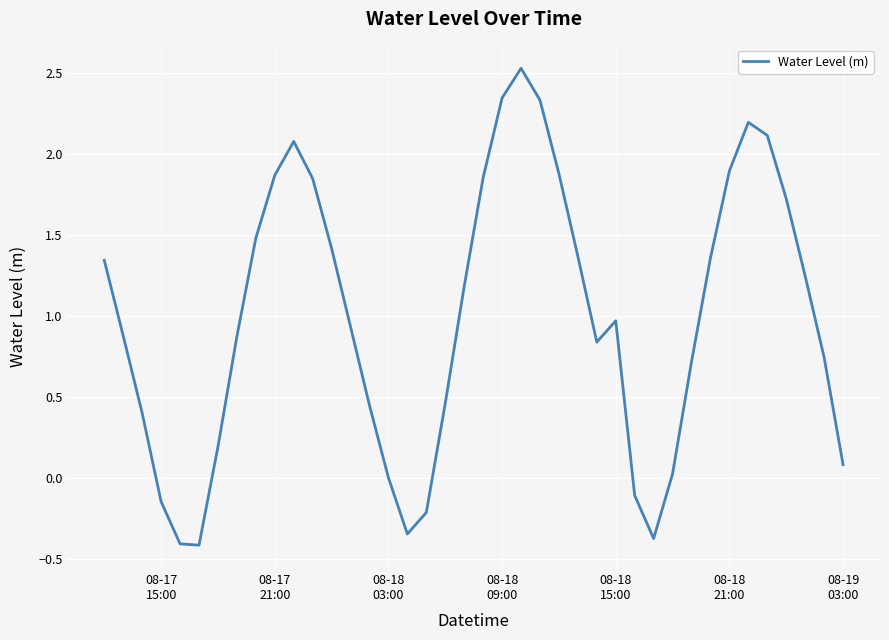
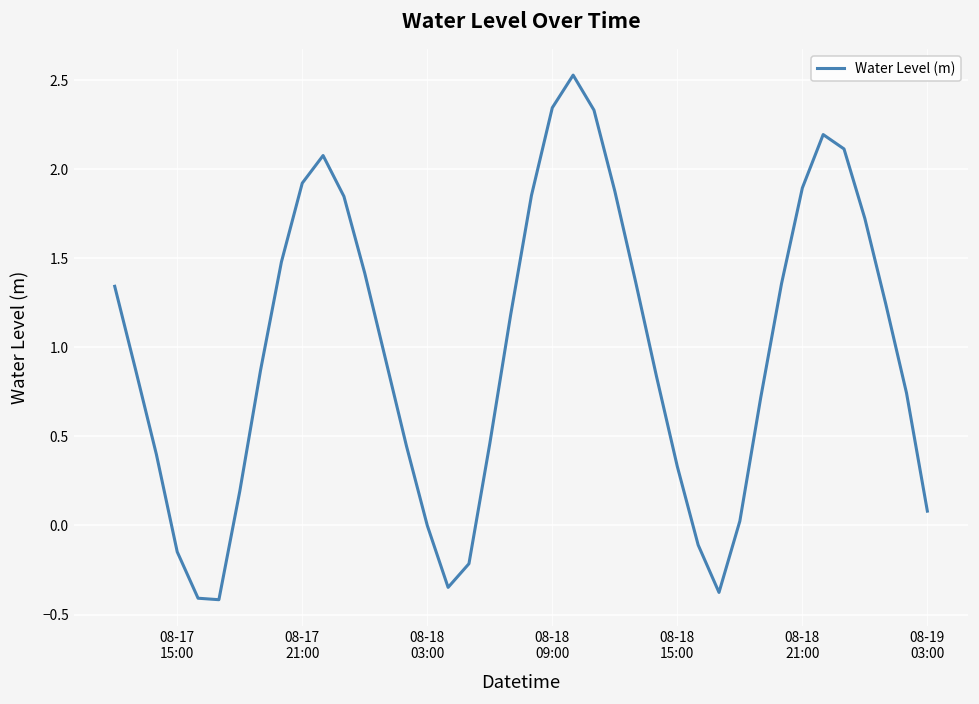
08-17 21:00: 1.87 -> 1.92
08-18 15:00: 0.97 -> 0.33
